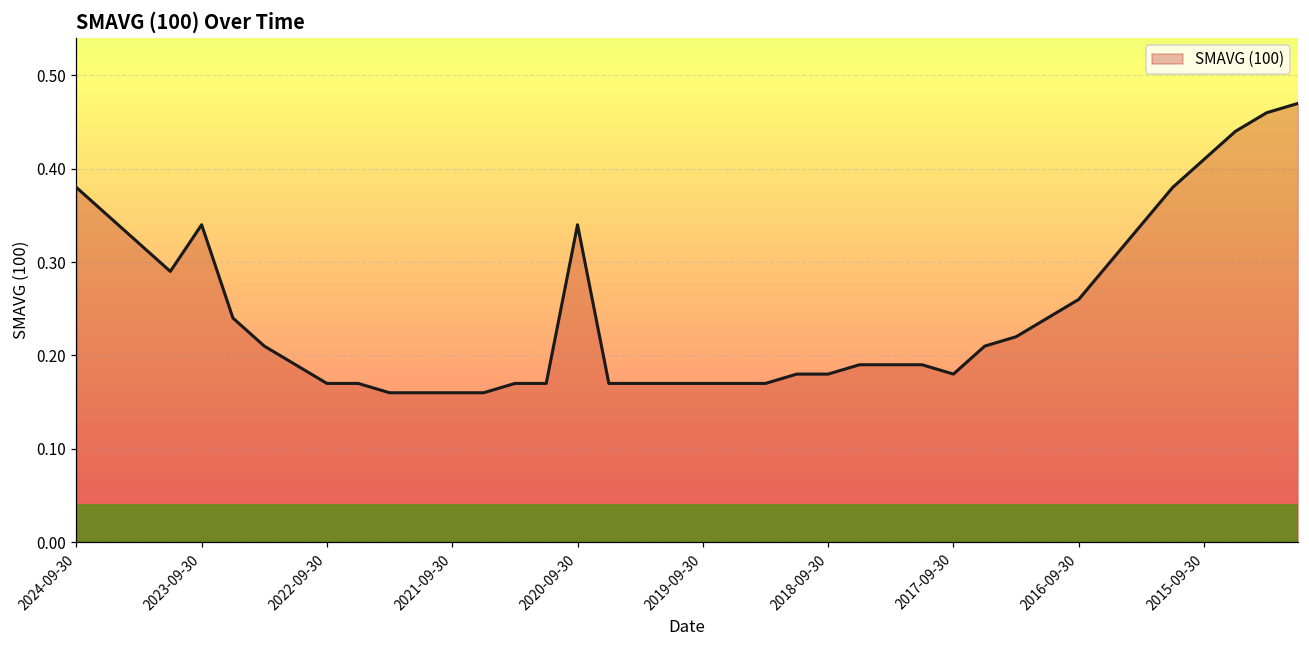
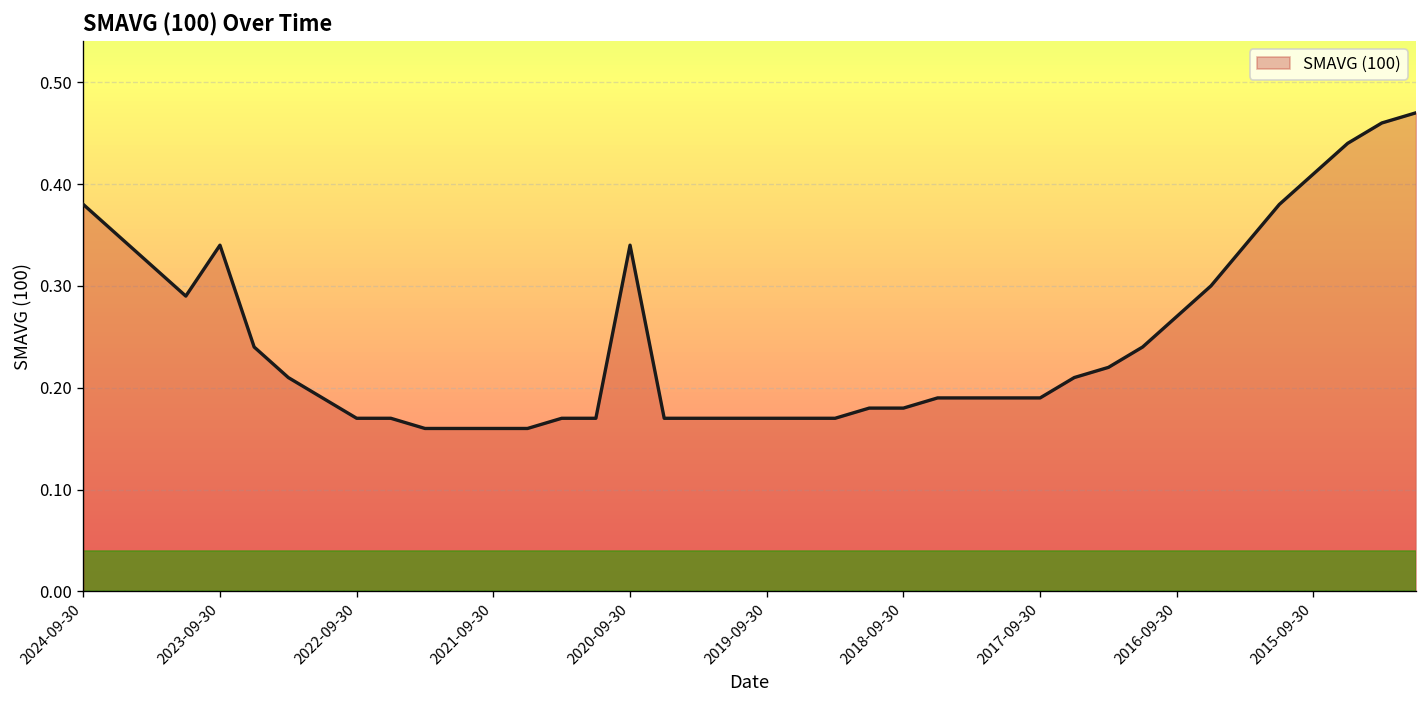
2017-09-30: 0.18 -> 0.19
2016-09-30: 0.26 -> 0.27
